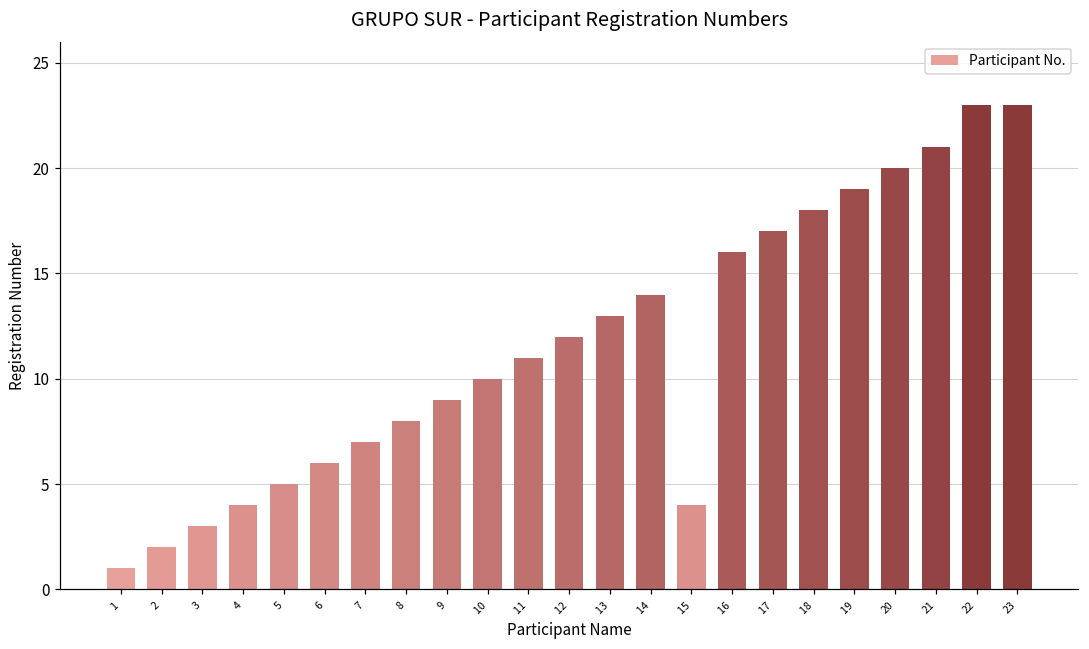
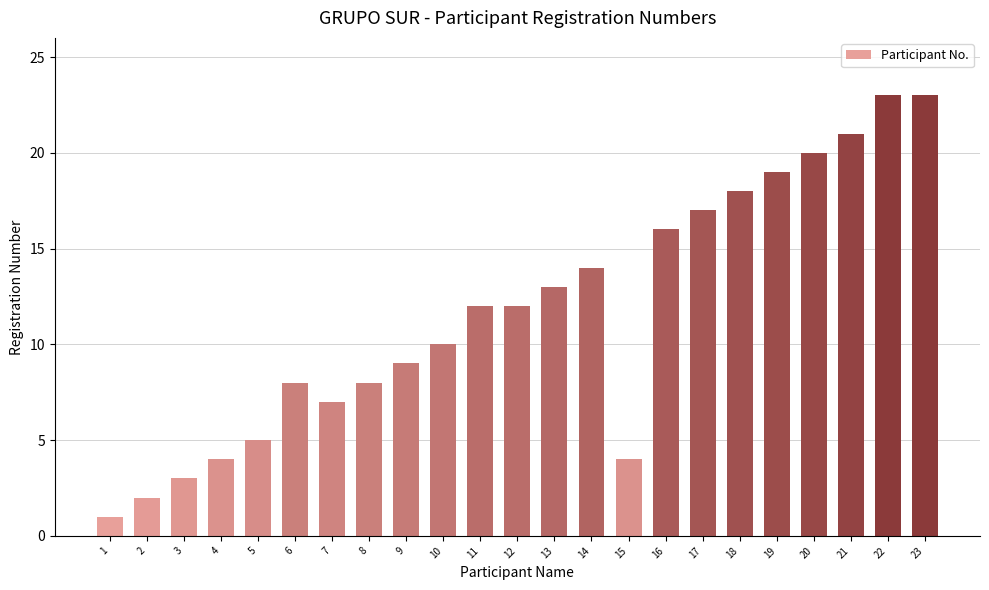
6: 6 -> 8
11: 11 -> 12
